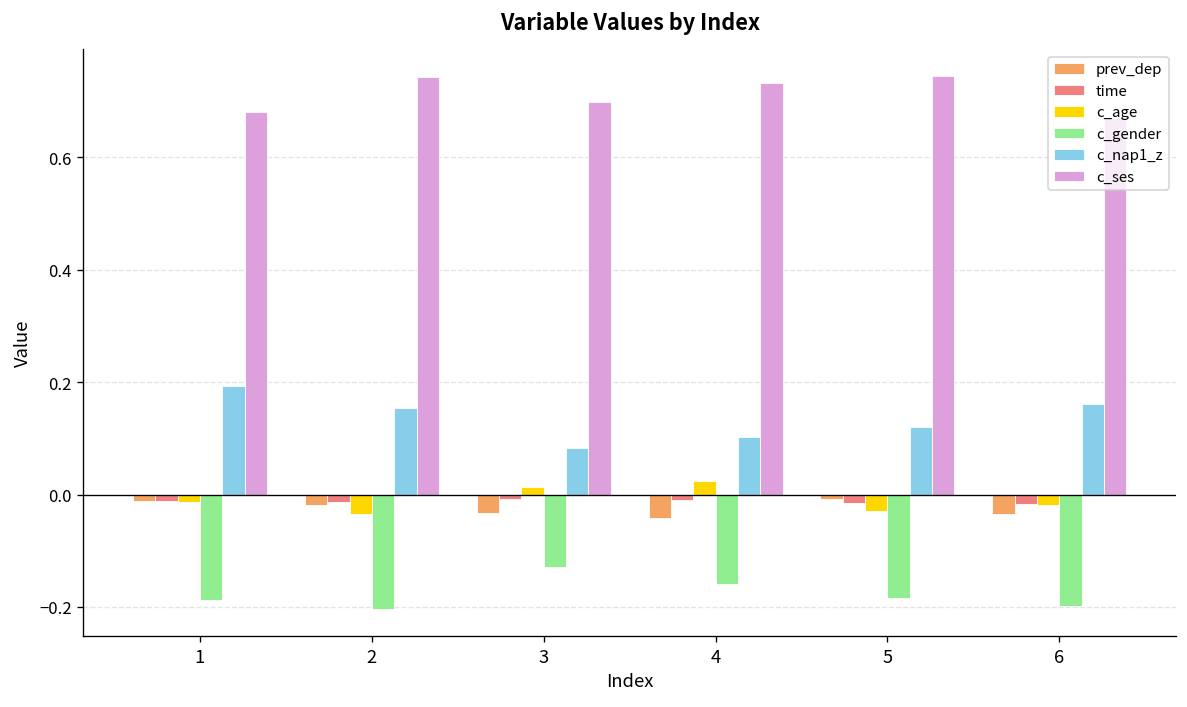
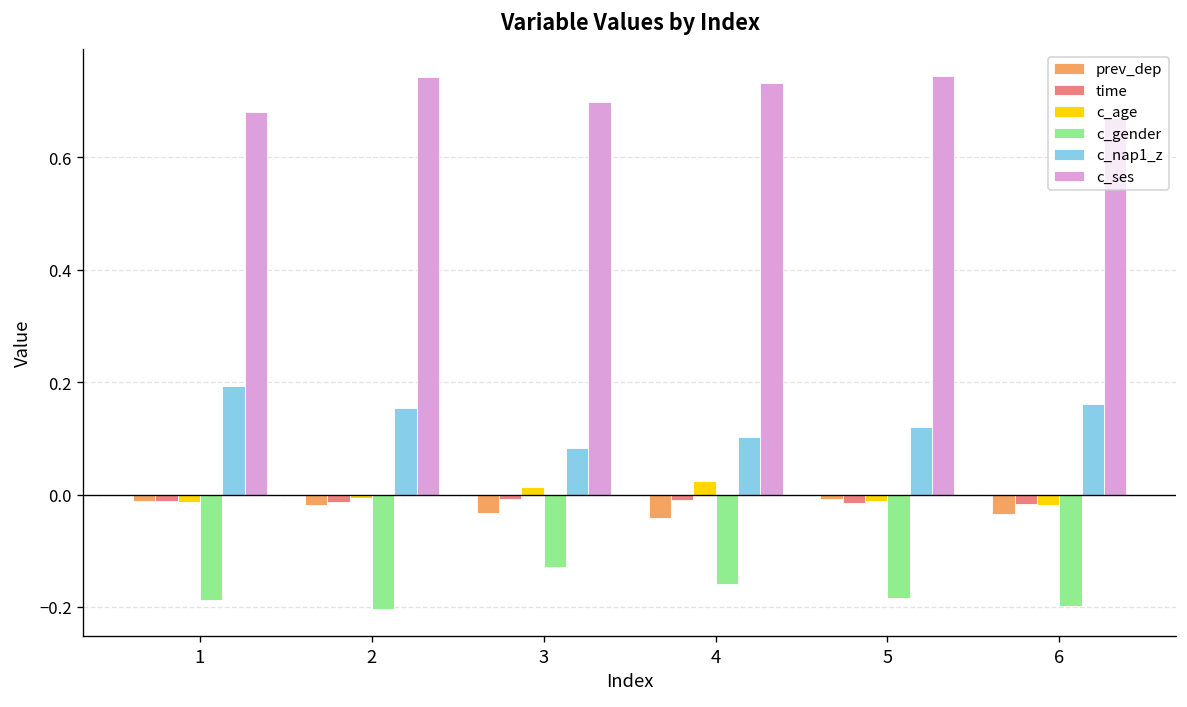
c_age, 2: -0.03 -> -0.01
c_age, 5: -0.03 -> -0.01
